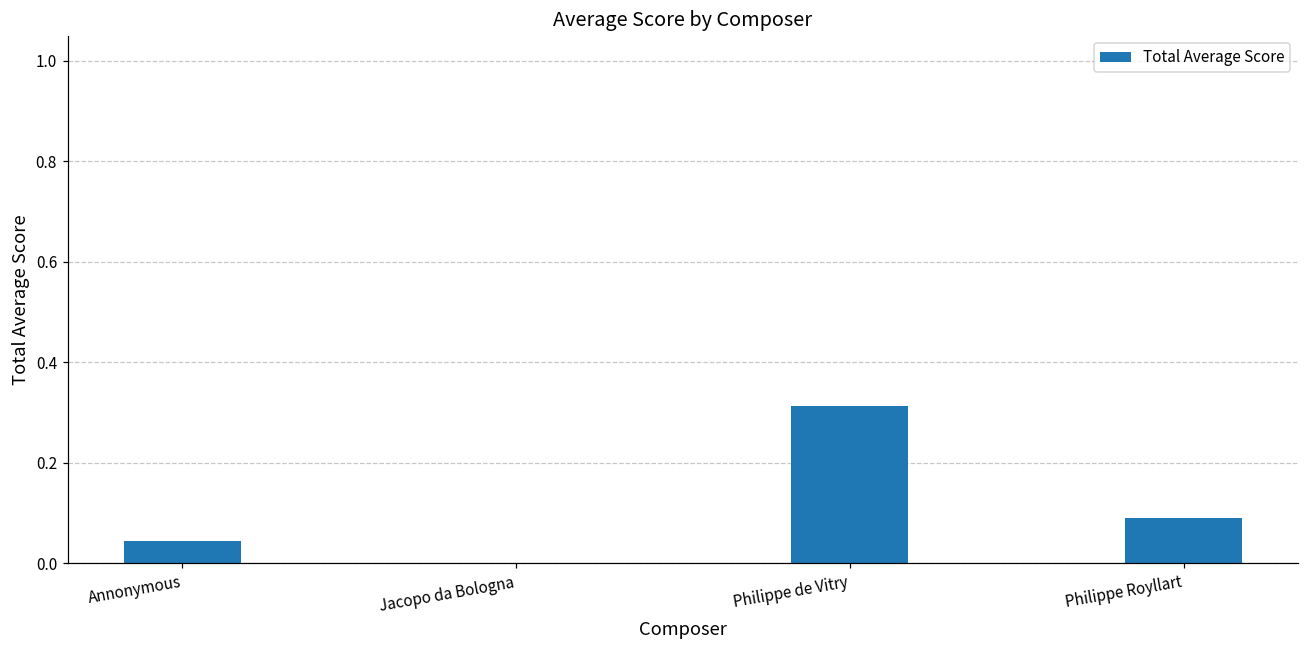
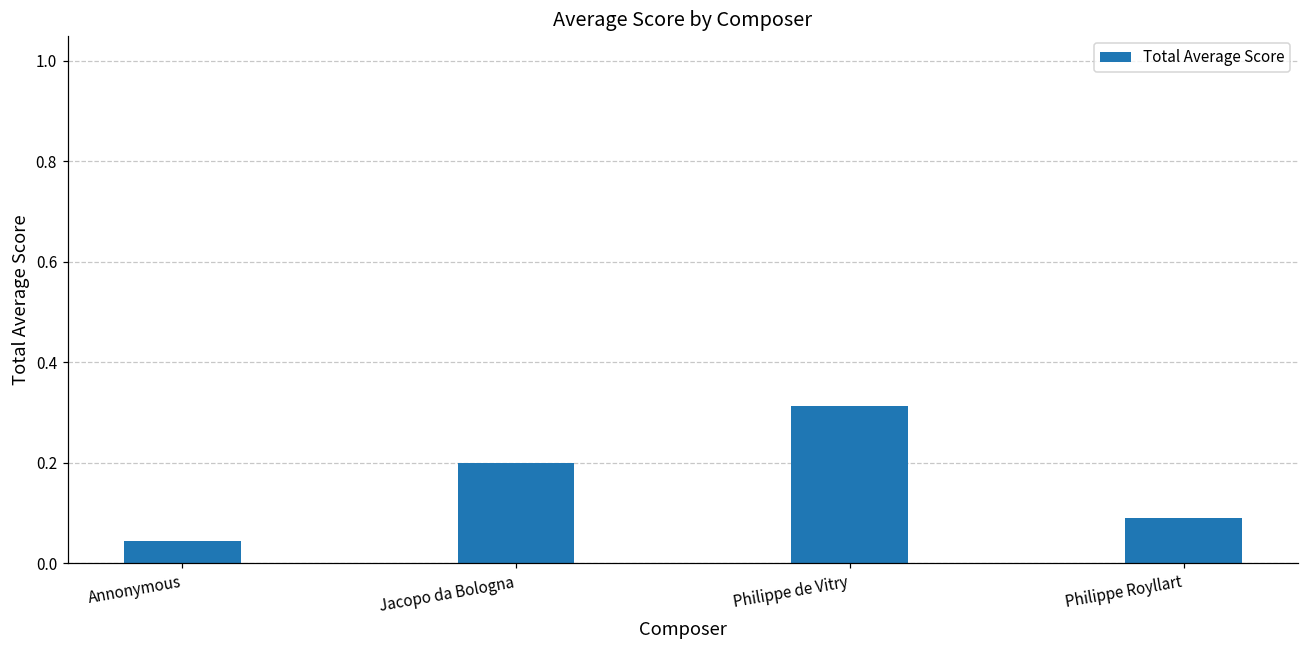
Jacopo da Bologna: 0.0 -> 0.2
